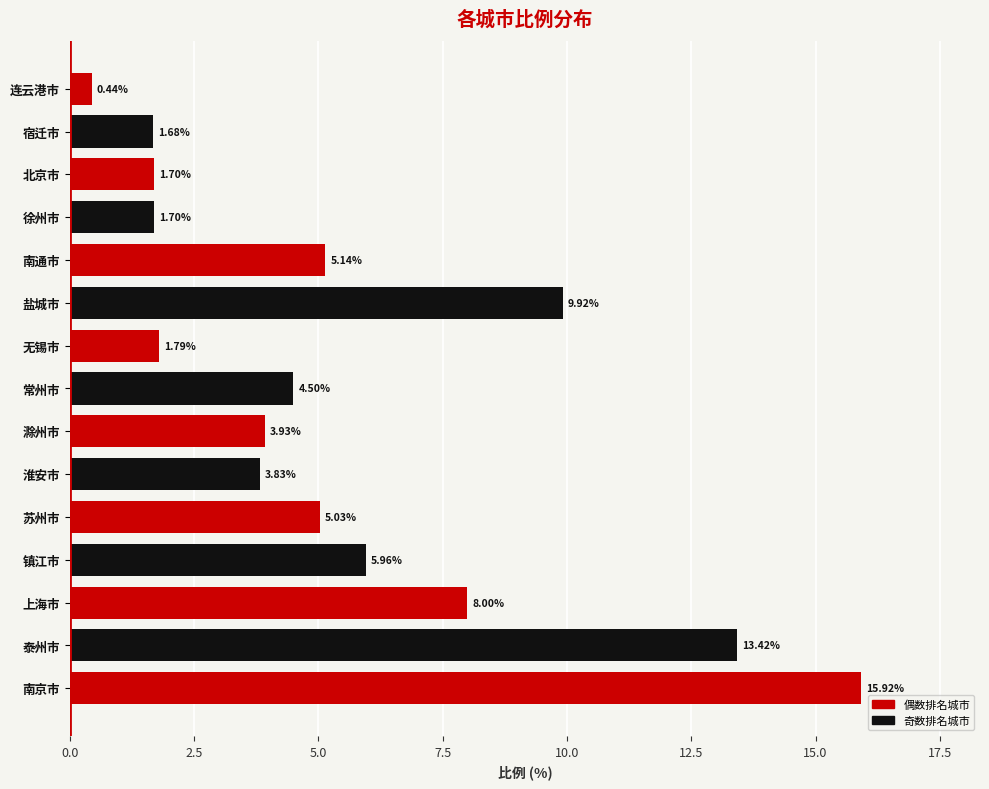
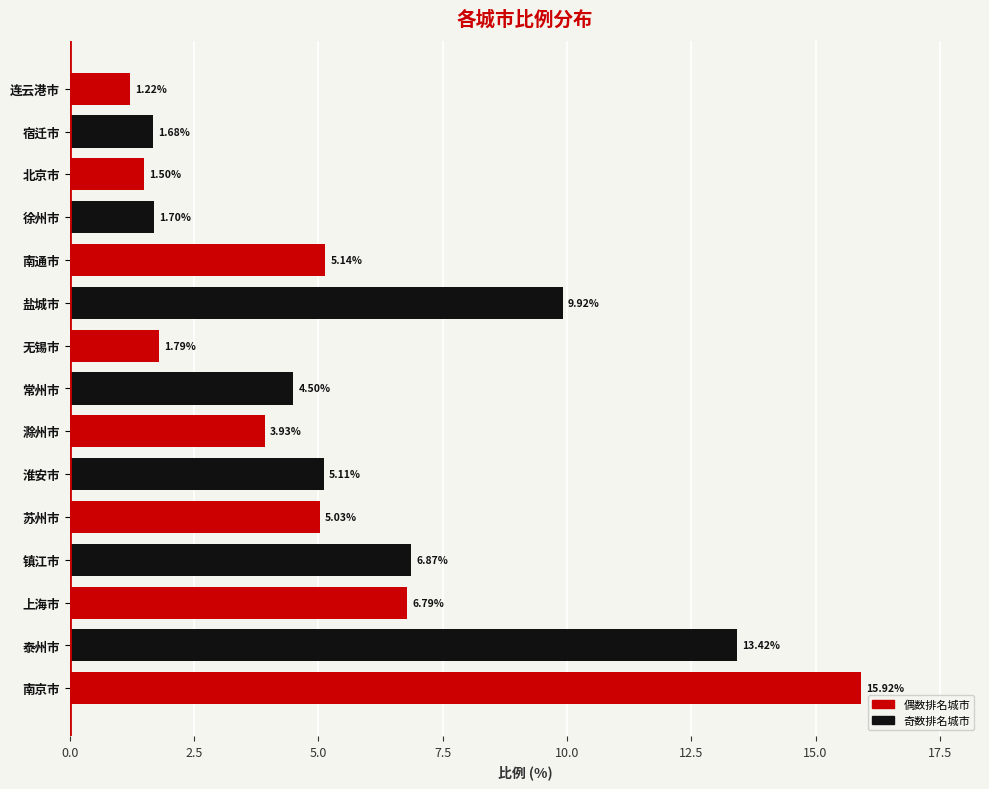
连云港市: 0.44% -> 1.22%
北京市: 1.70% -> 1.50%
淮安市: 3.83% -> 5.11%
镇江市: 5.96% -> 6.87%
上海市: 8.00% -> 6.79%
